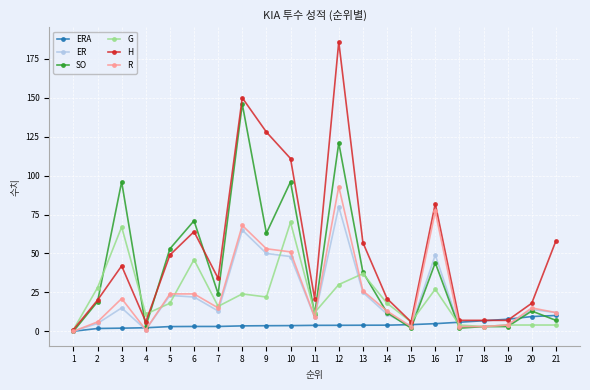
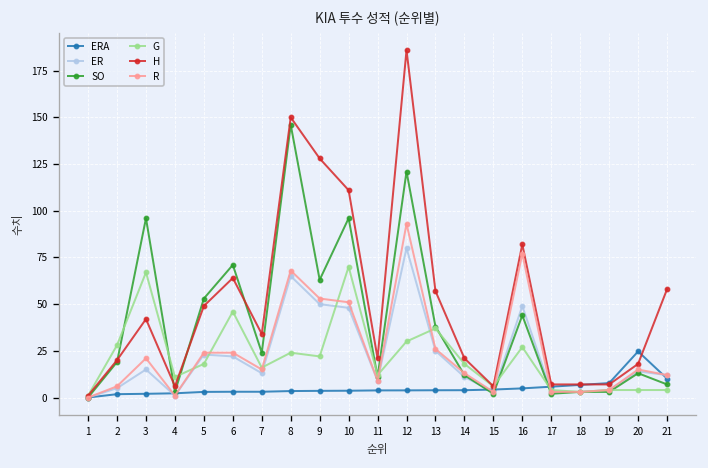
ERA, 20: 9 -> 25
